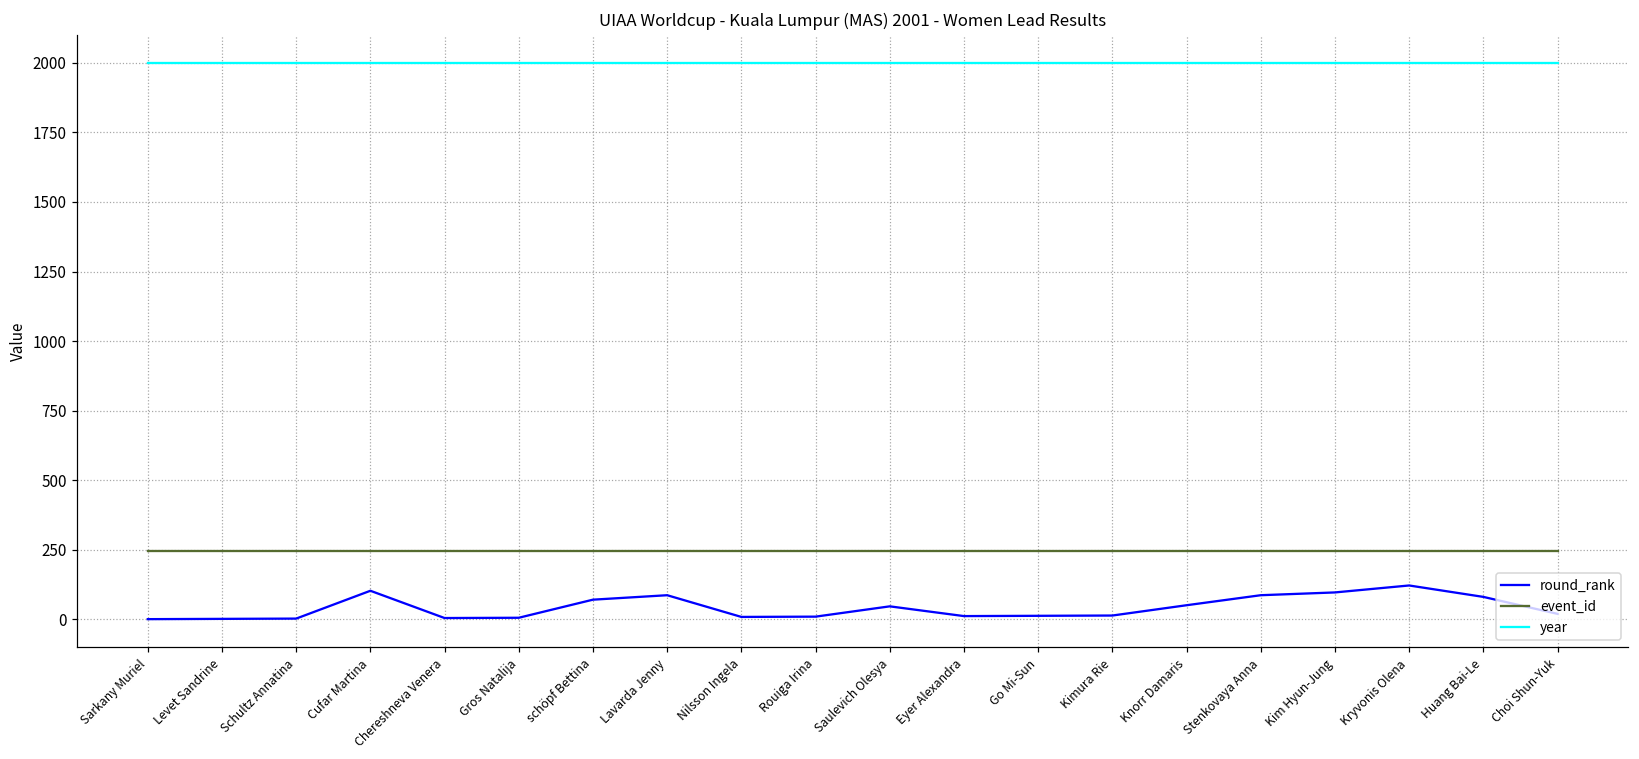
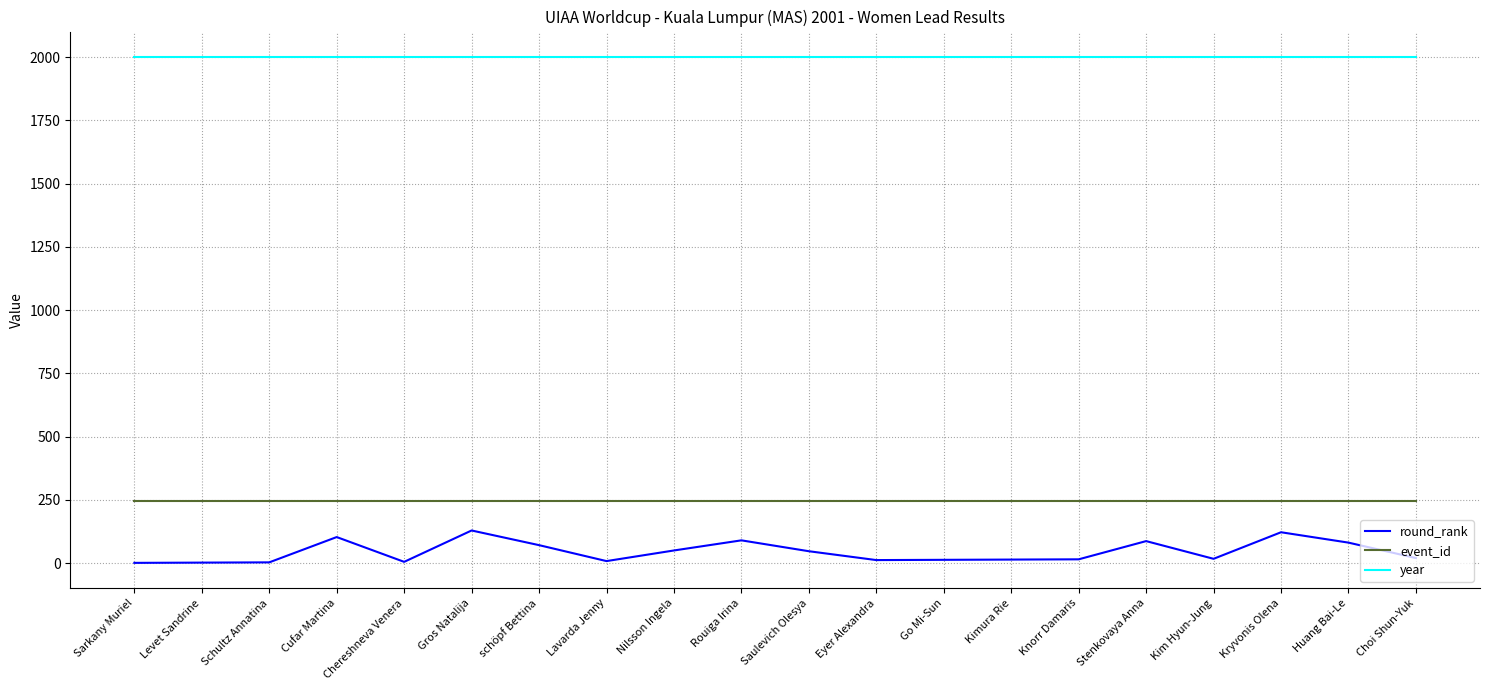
round_rank, Gros Natalija: 10 -> 130
round_rank, Lavarda Jenny: 90 -> 10
round_rank, Nilsson Ingela: 10 -> 50
round_rank, Rouiga Irina: 10 -> 90
round_rank, Knorr Damaris: 50 -> 20
round_rank, Kim Hyun-Jung: 100 -> 20
